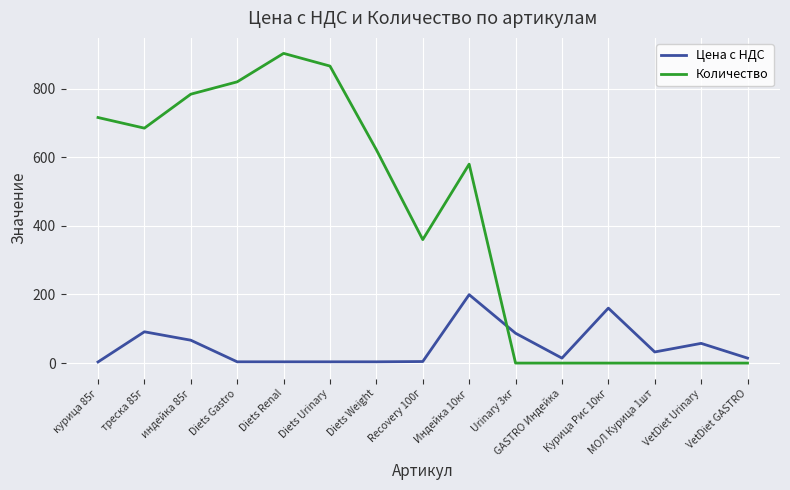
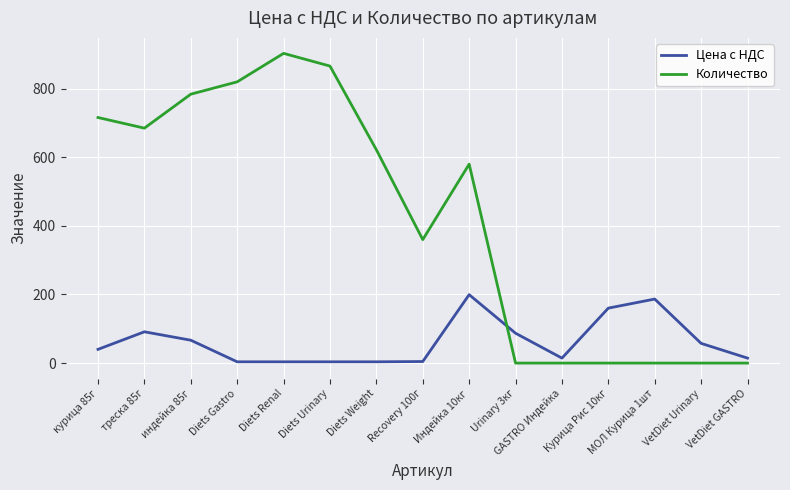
Цена с НДС, курица 85г: 0 -> 40
Цена с НДС, МОЛ Курица 1шт: 30 -> 190
